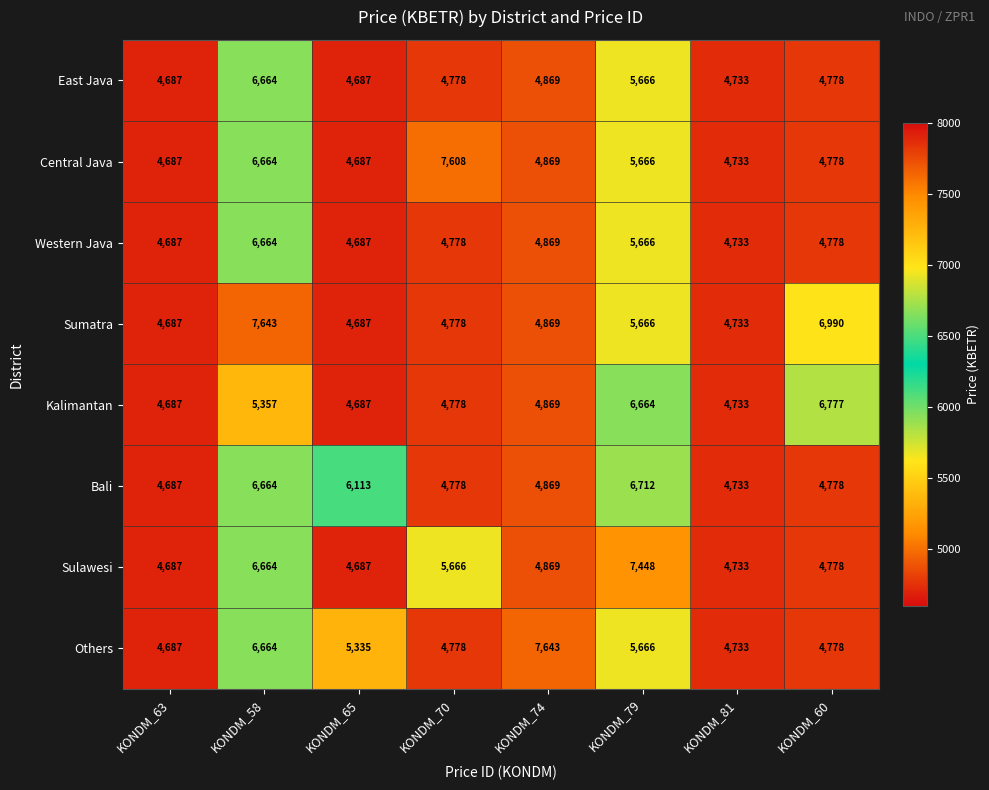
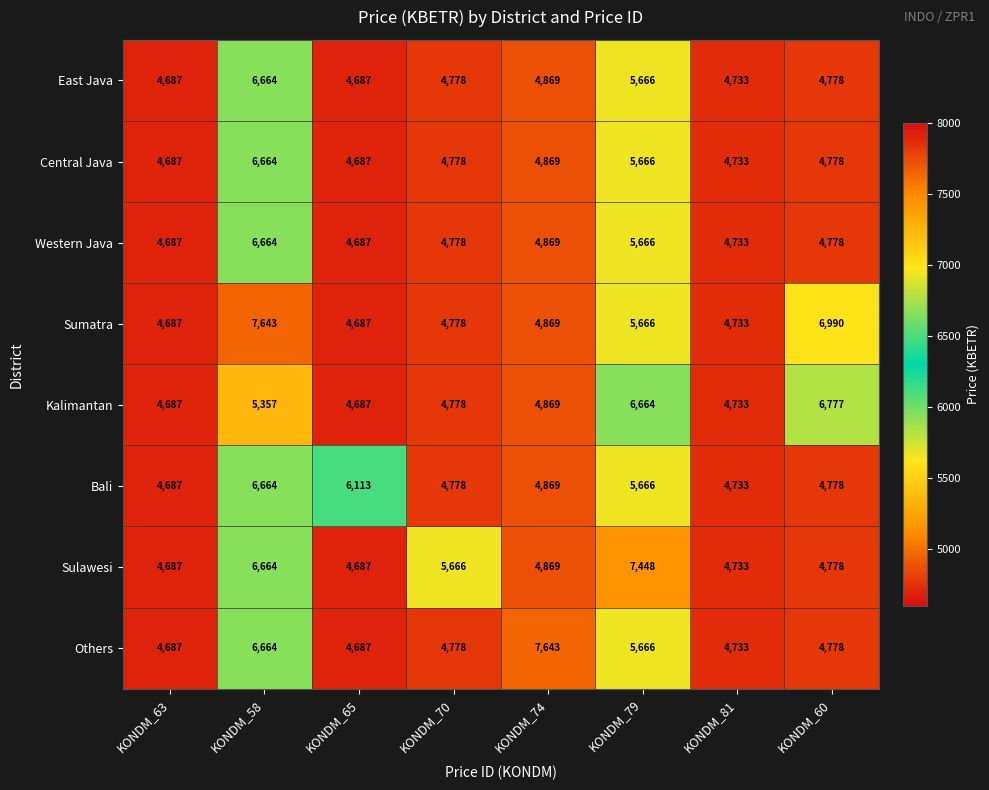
Central Java, KONDM_70: 7,608 -> 4,778
Bali, KONDM_79: 6,712 -> 5,666
Others, KONDM_65: 5,335 -> 4,687
